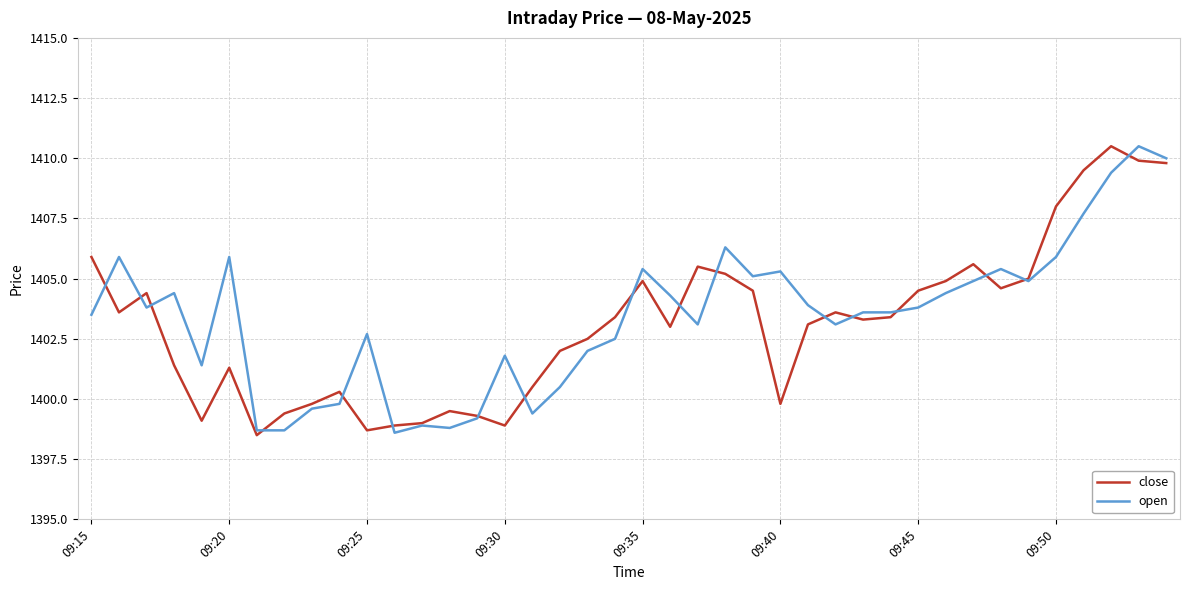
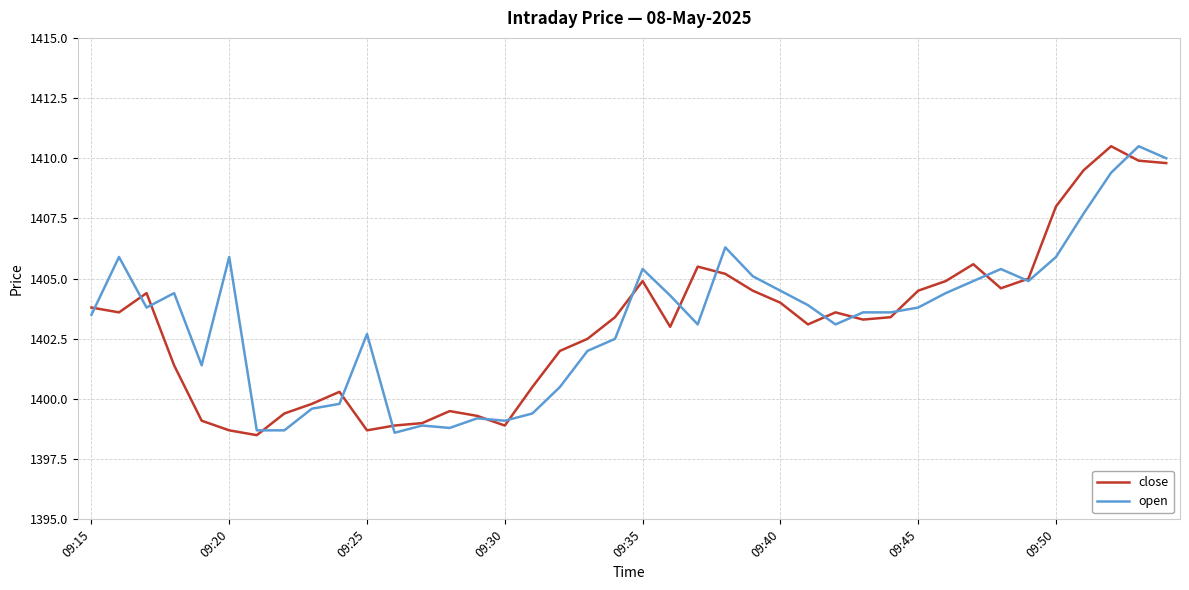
close, 09:15: 1405.9 -> 1403.8
close, 09:20: 1401.3 -> 1398.7
open, 09:30: 1401.8 -> 1399.1
close, 09:40: 1399.8 -> 1404.0
open, 09:40: 1405.3 -> 1404.5
